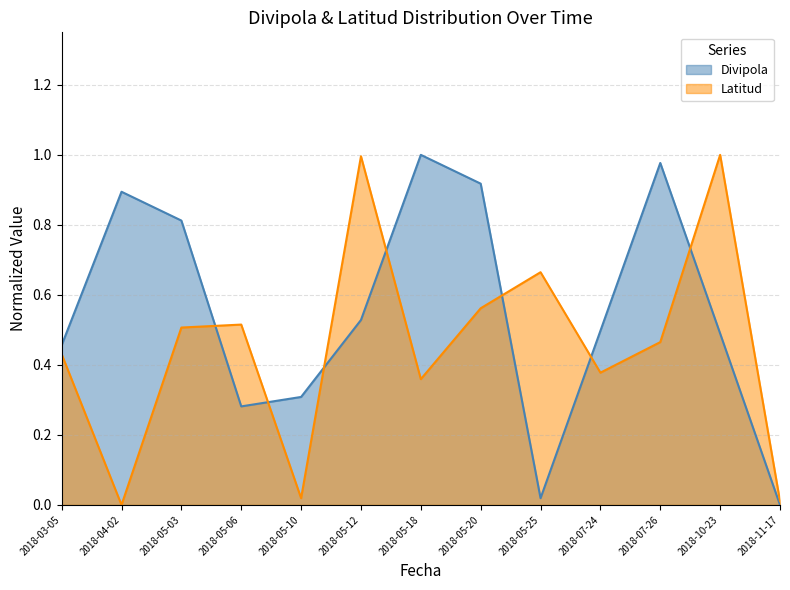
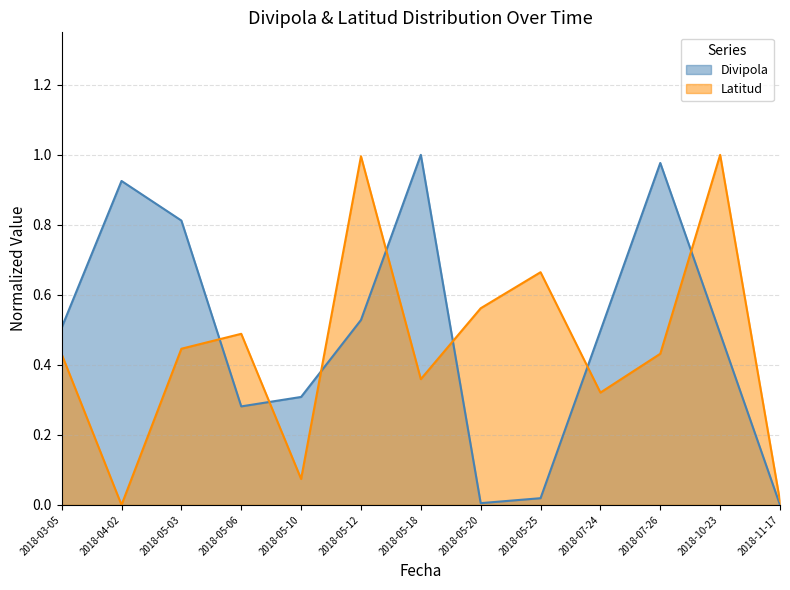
Divipola, 2018-03-05: 0.46 -> 0.51
Divipola, 2018-04-02: 0.89 -> 0.93
Latitud, 2018-05-03: 0.51 -> 0.45
Latitud, 2018-05-06: 0.52 -> 0.49
Latitud, 2018-05-10: 0.02 -> 0.07
Divipola, 2018-05-20: 0.92 -> 0.01
Latitud, 2018-07-24: 0.38 -> 0.32
Latitud, 2018-07-26: 0.47 -> 0.43
